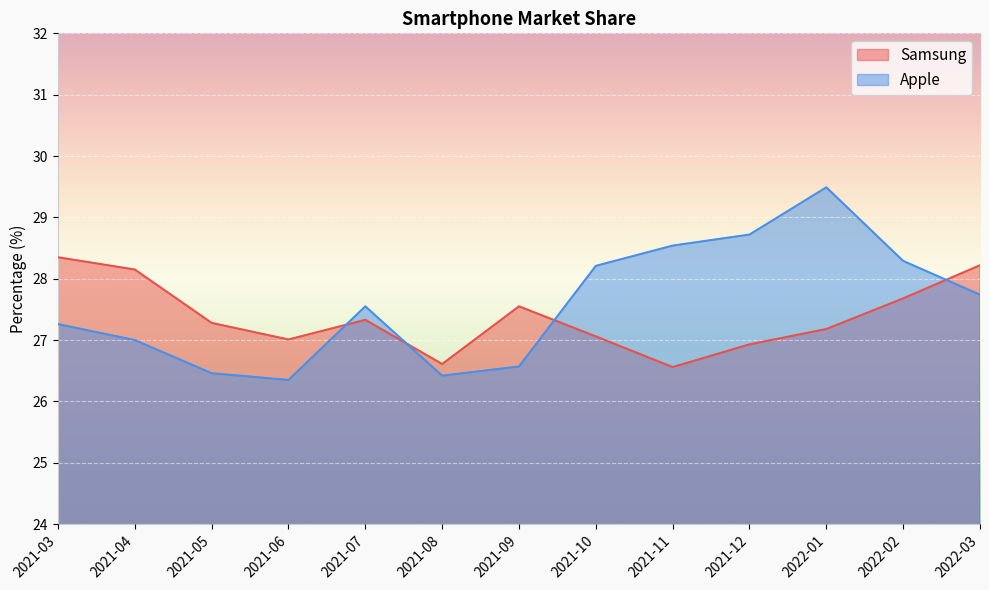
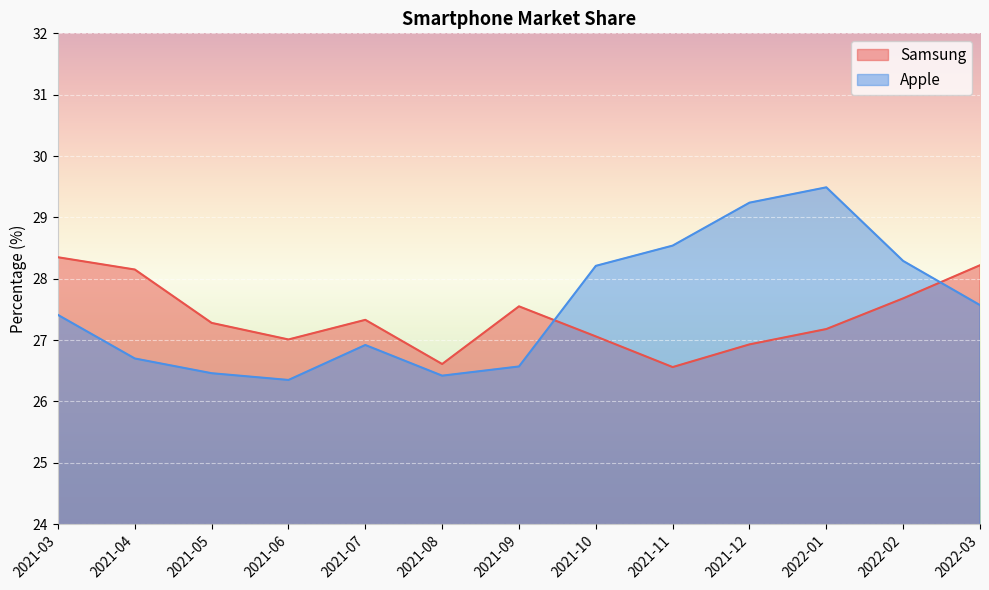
Apple, 2021-03: 27.3 -> 27.4
Apple, 2021-04: 27.0 -> 26.7
Apple, 2021-07: 27.6 -> 26.9
Apple, 2021-12: 28.7 -> 29.2
Apple, 2022-03: 27.7 -> 27.6
